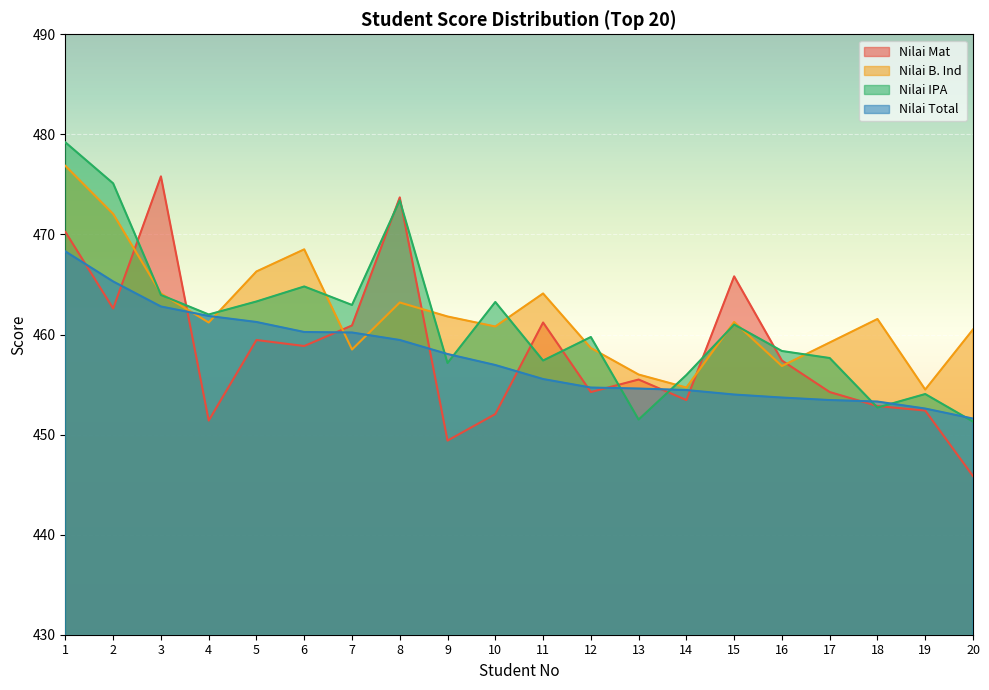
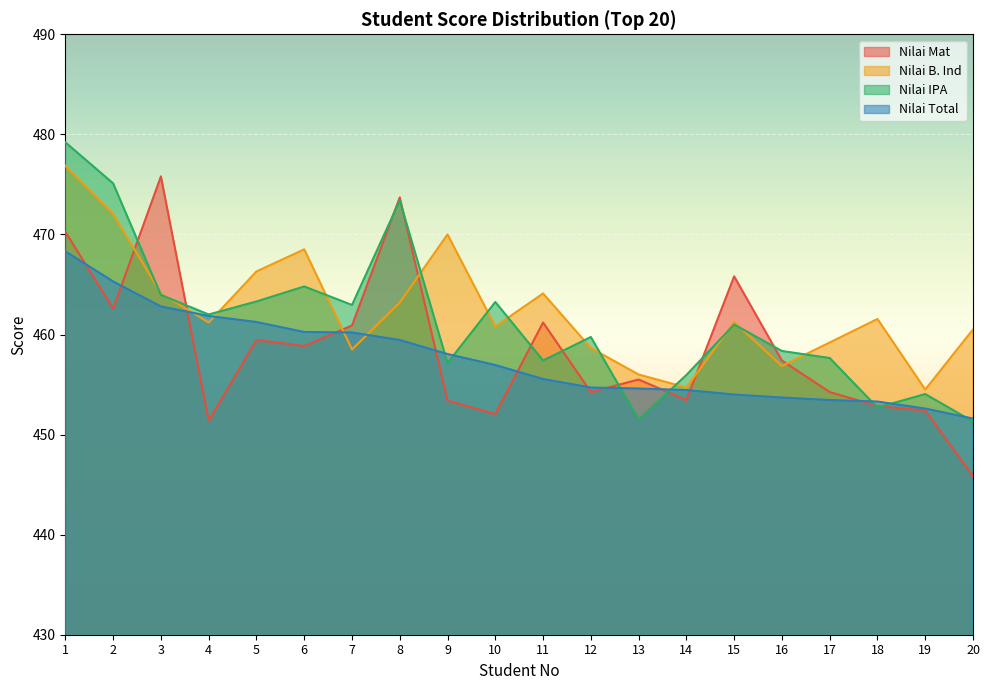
Nilai Mat, 9: 449.4 -> 453.4
Nilai B. Ind, 9: 461.8 -> 470.0
